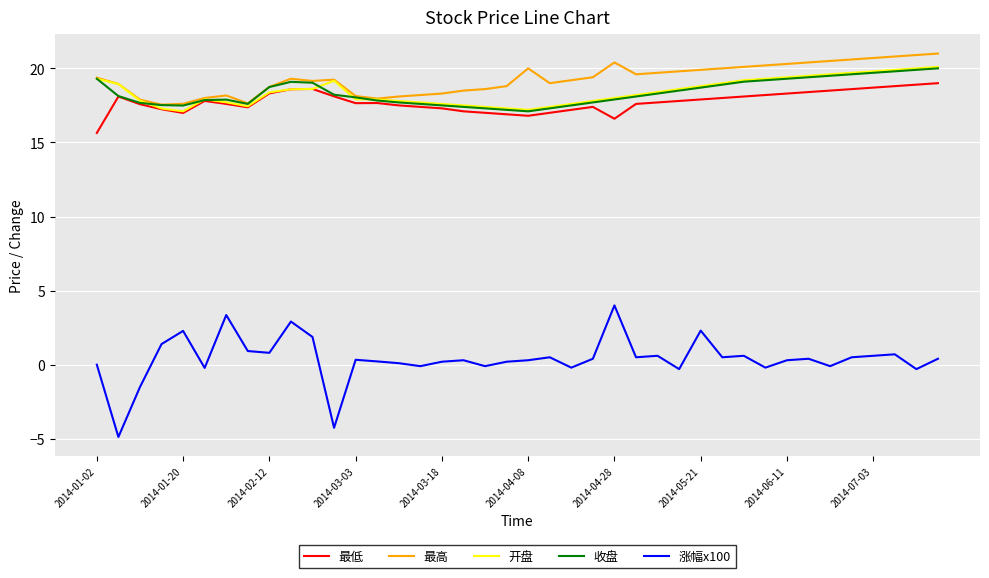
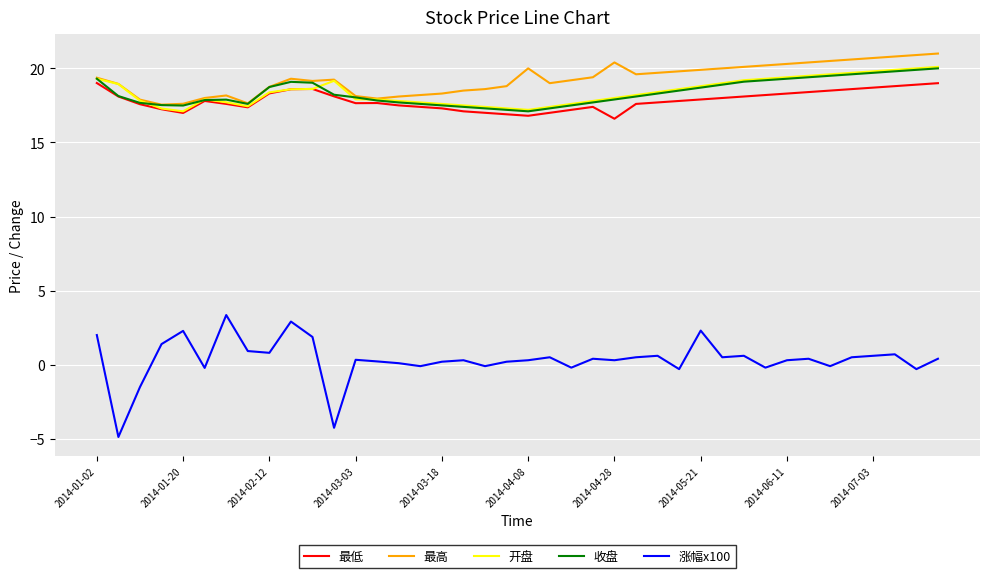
最低, 2014-01-02: 15.6 -> 19.0
涨幅x100, 2014-01-02: 0 -> 2
涨幅x100, 2014-04-28: 4.0 -> 0.3
